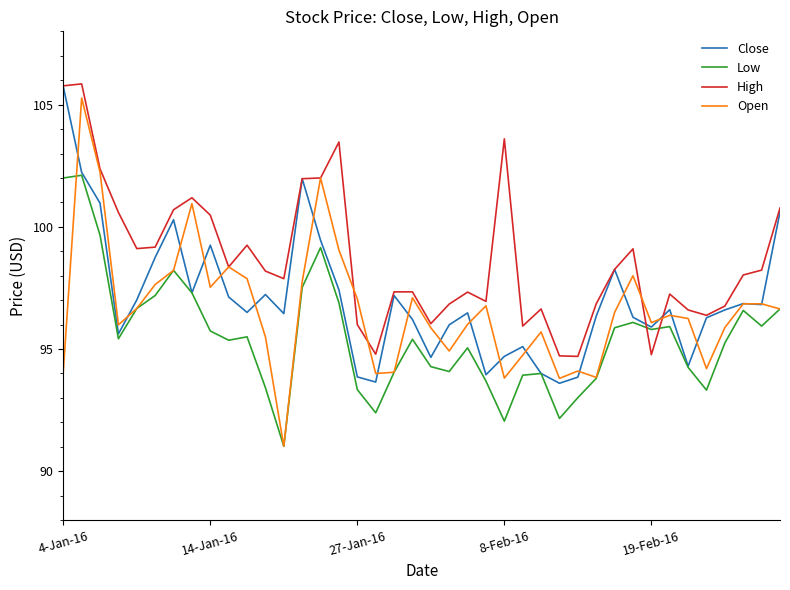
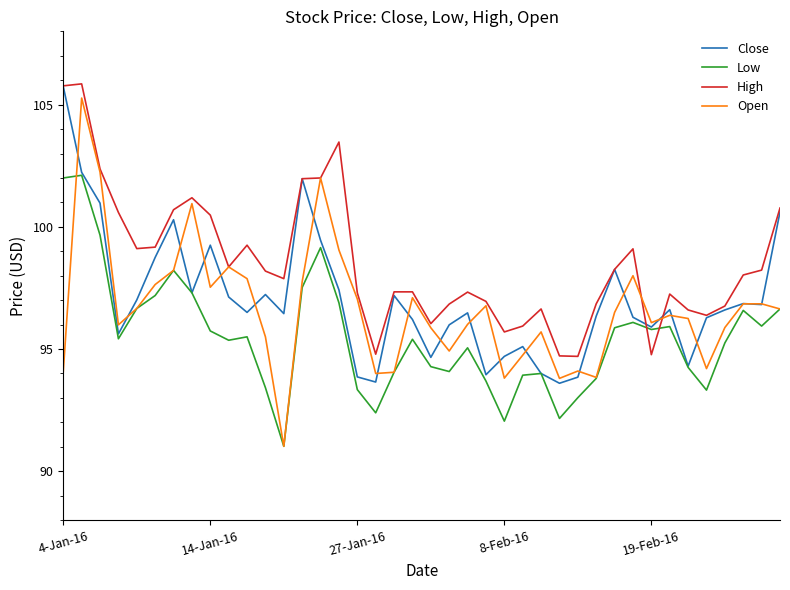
High, 27-Jan-16: 96.0 -> 97.3
High, 8-Feb-16: 103.6 -> 95.7
